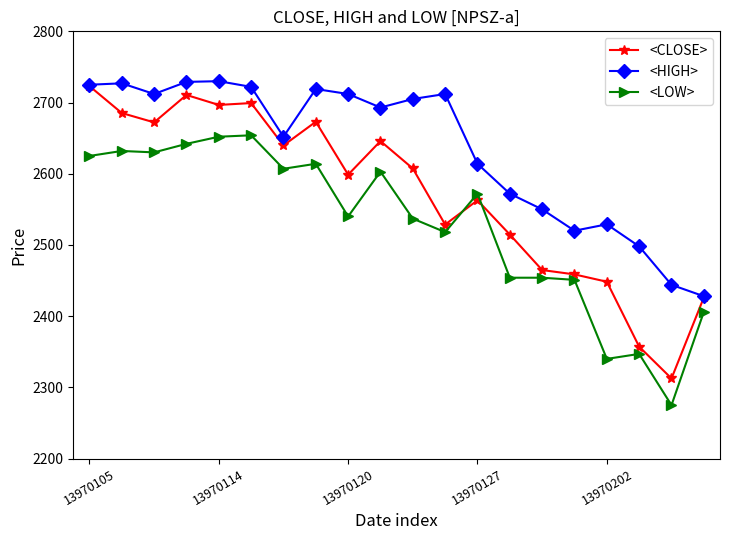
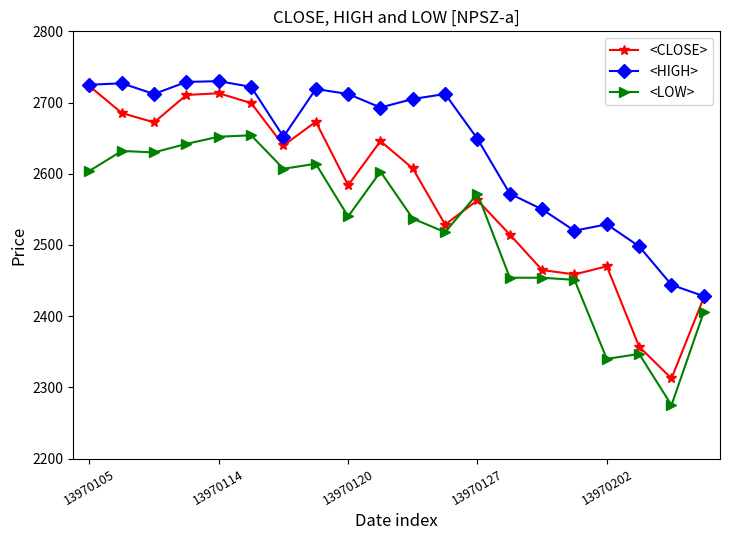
<LOW>, 13970105: 2630 -> 2600
<CLOSE>, 13970114: 2700 -> 2710
<CLOSE>, 13970120: 2600 -> 2580
<HIGH>, 13970127: 2610 -> 2650
<CLOSE>, 13970202: 2450 -> 2470
